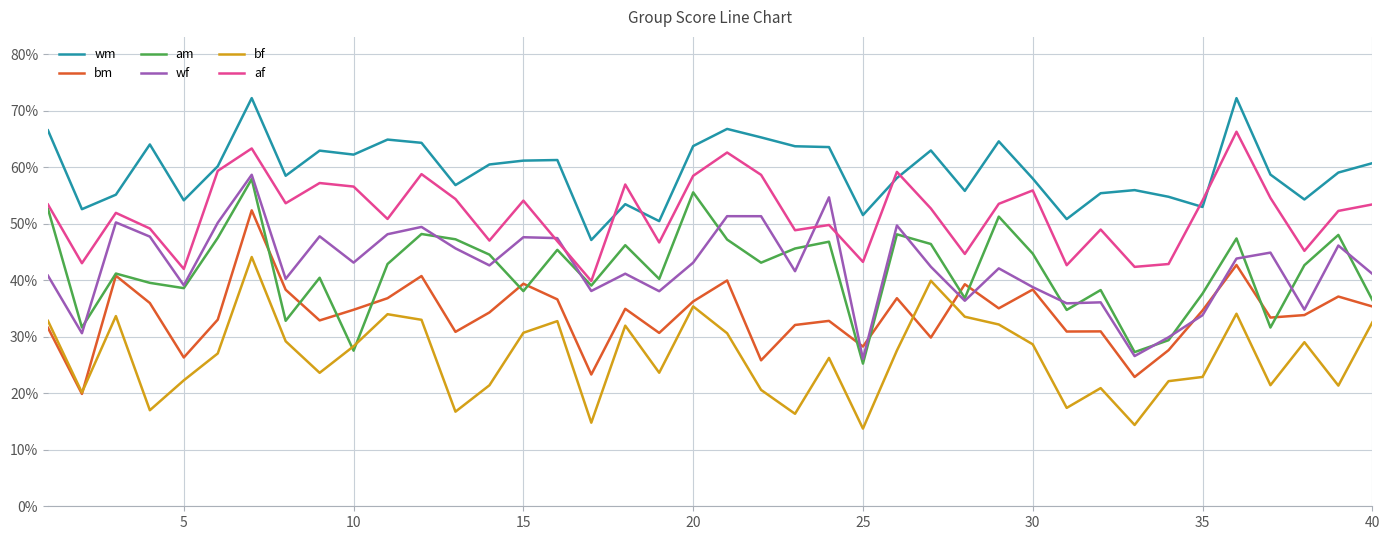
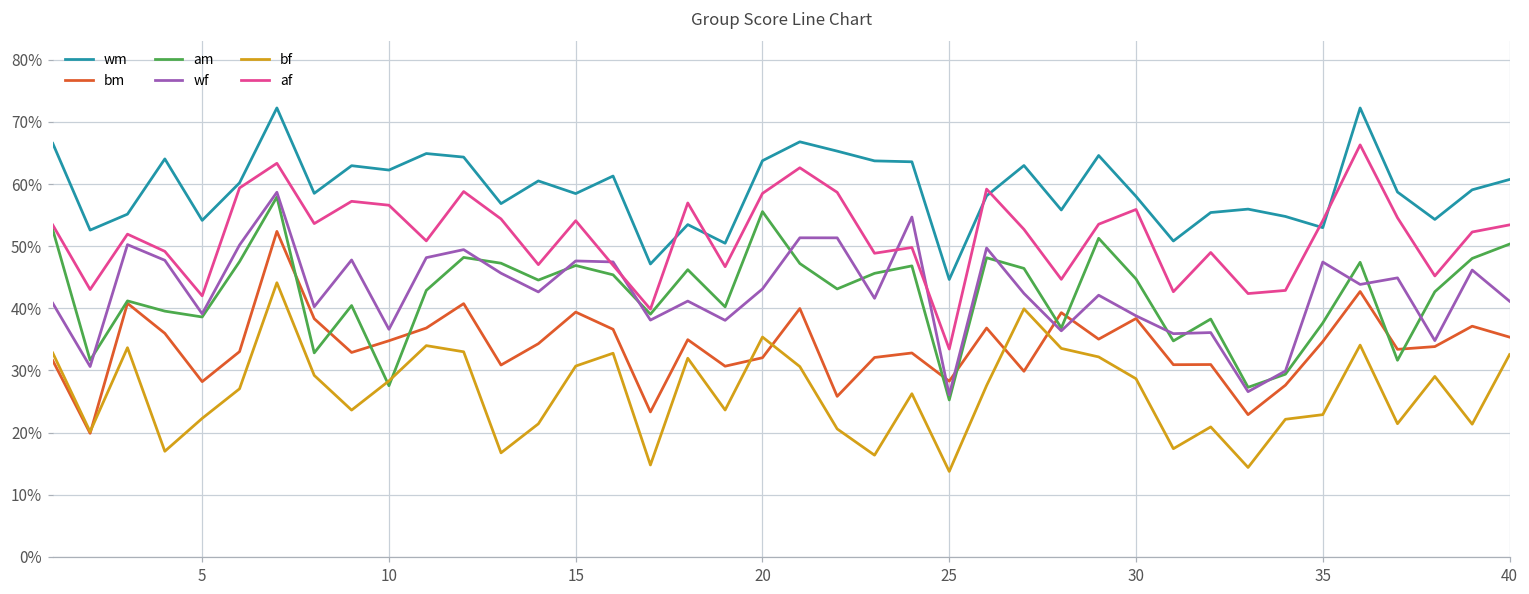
bm, 5: 26% -> 28%
wf, 10: 43% -> 37%
wm, 15: 61% -> 58%
am, 15: 38% -> 47%
bm, 20: 36% -> 32%
wm, 25: 52% -> 45%
af, 25: 43% -> 33%
wf, 35: 34% -> 47%
am, 40: 37% -> 50%
